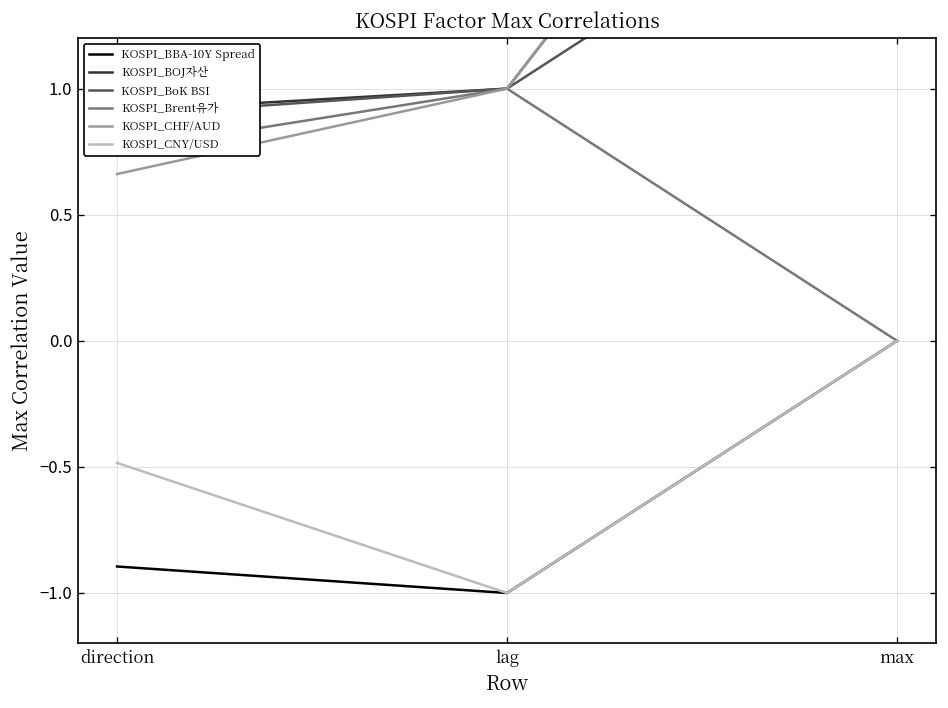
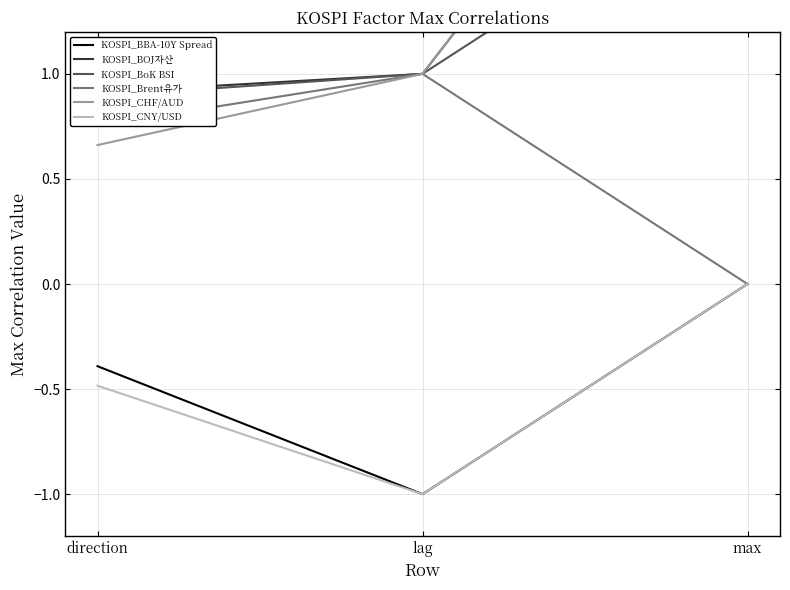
KOSPI_BBA-10Y Spread, direction: -0.89 -> -0.39
